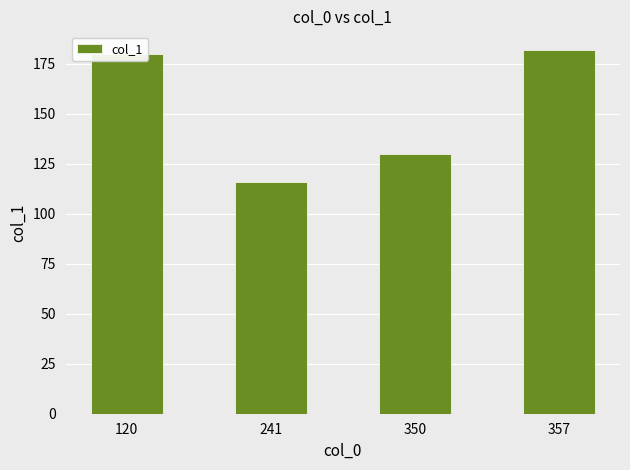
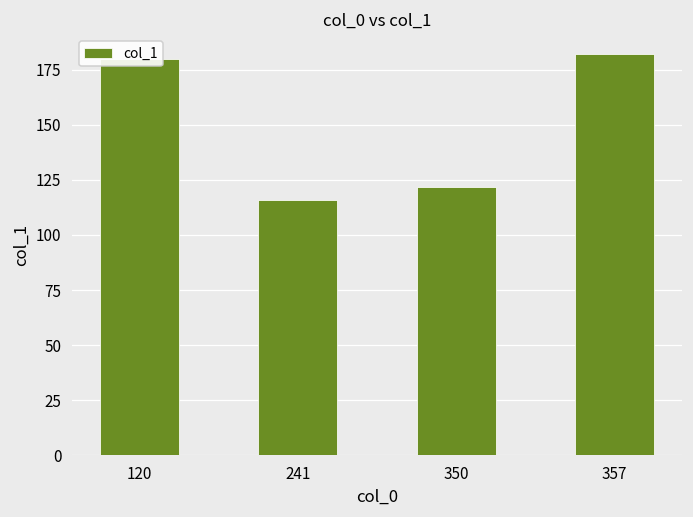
350: 130 -> 122
